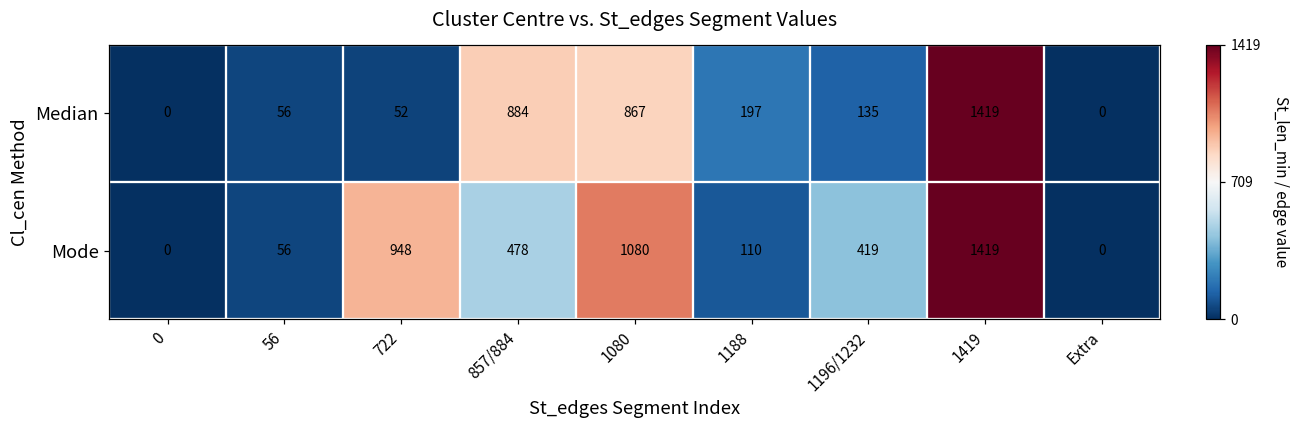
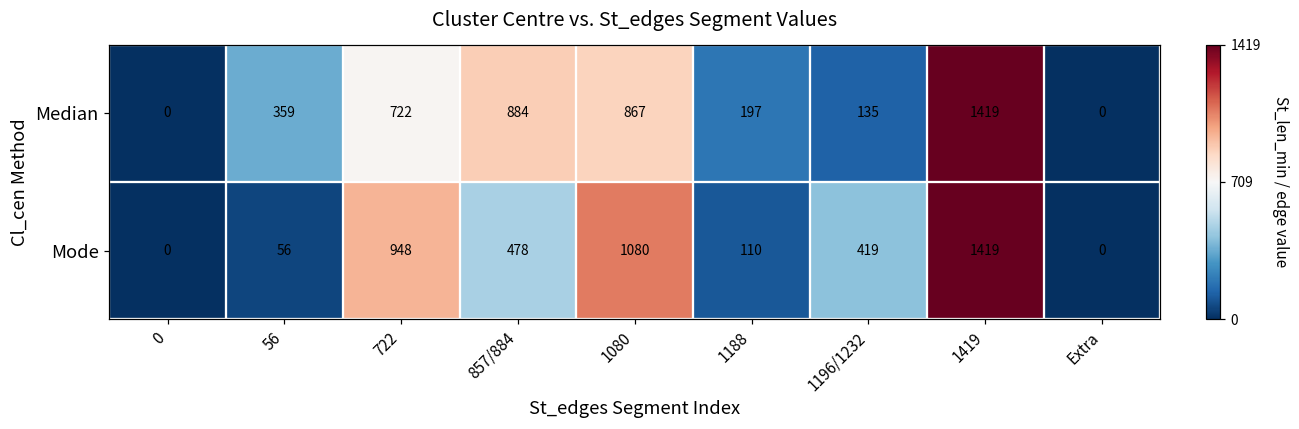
Median, 56: 56 -> 359
Median, 722: 52 -> 722
